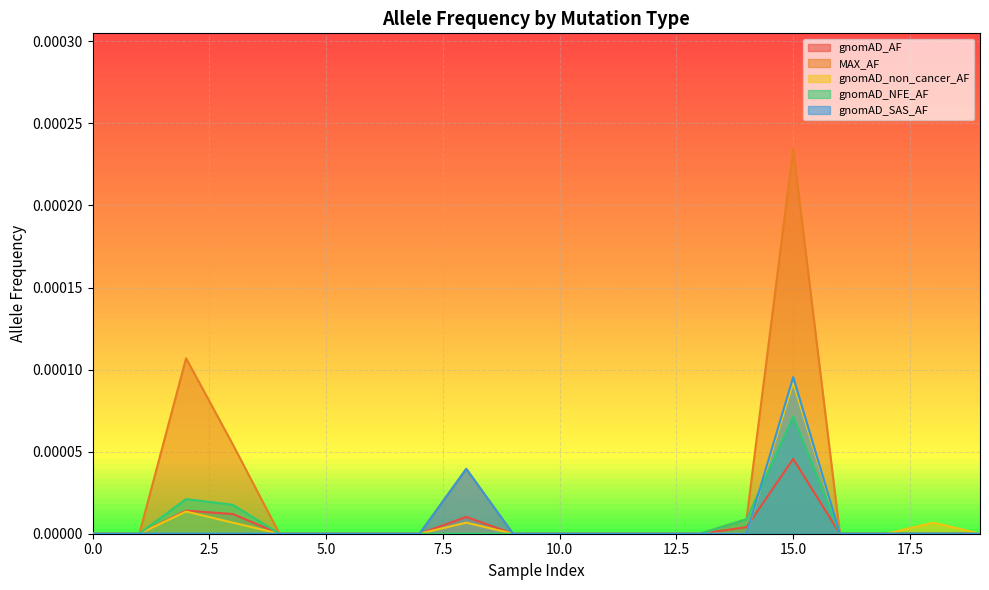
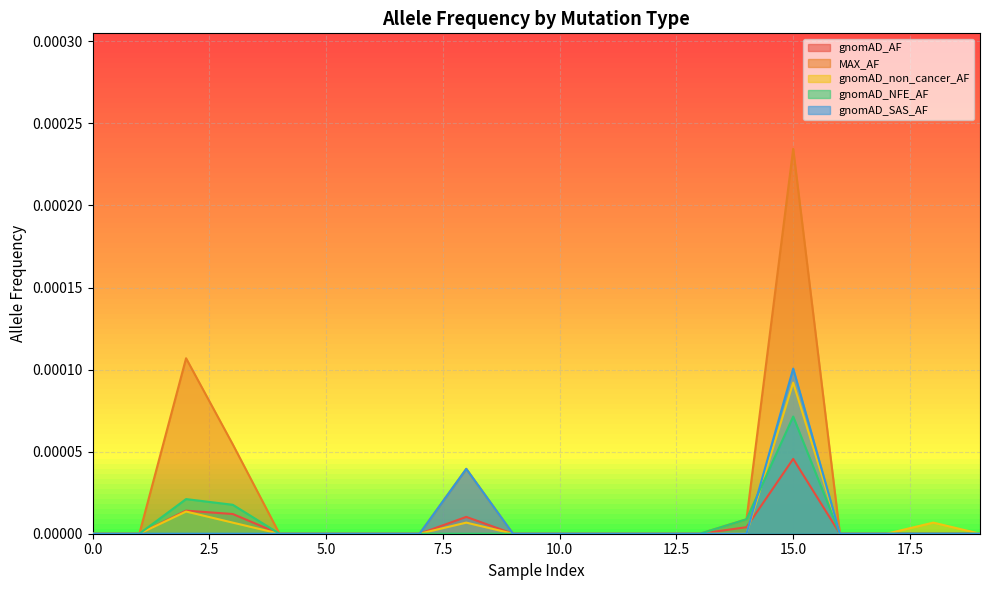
gnomAD_SAS_AF, 15.0: 0.000095 -> 0.000101
